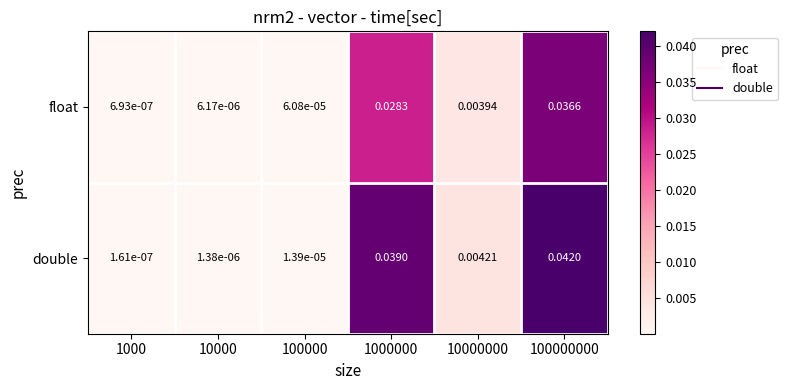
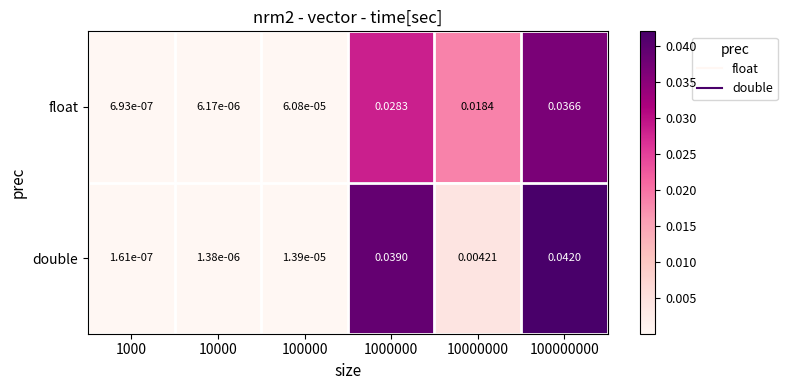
float, 10000000: 0.00394 -> 0.0184
